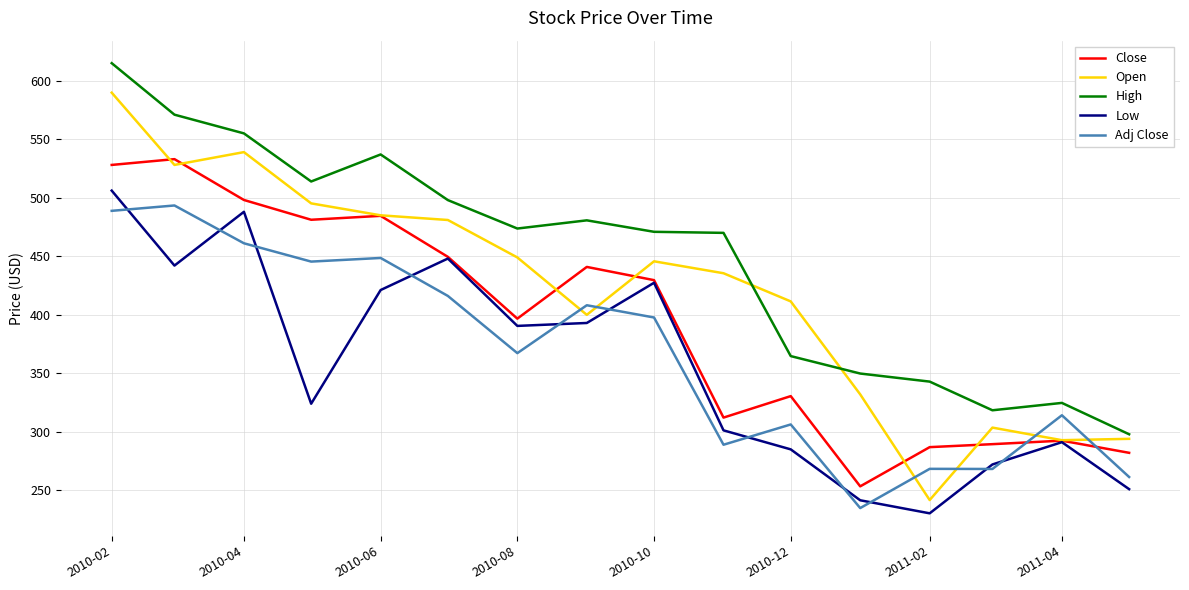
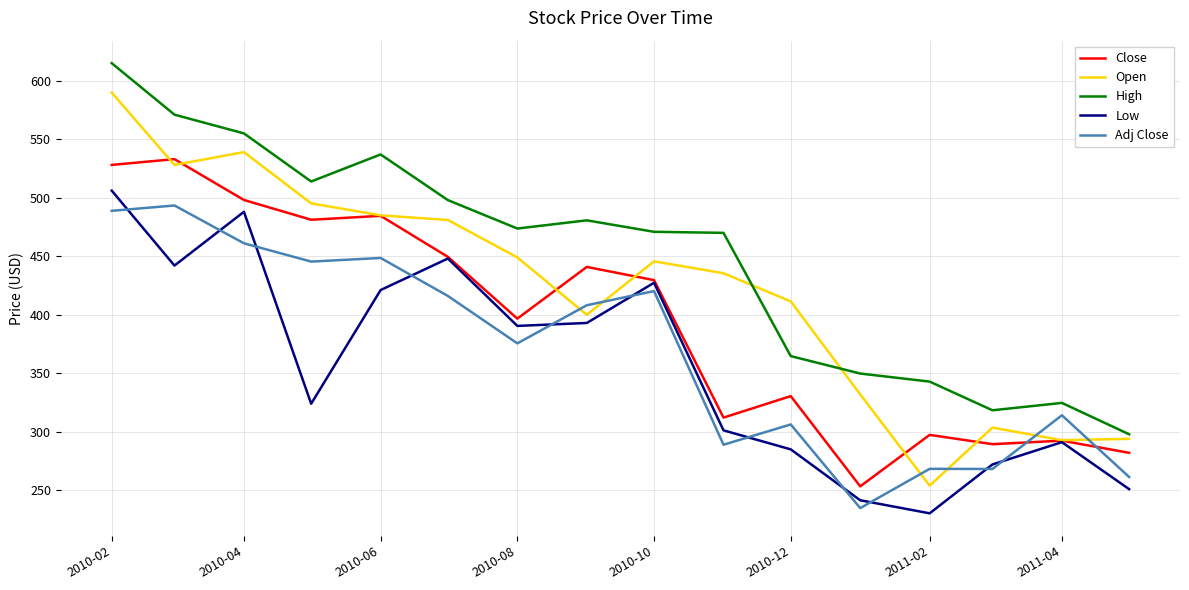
Adj Close, 2010-08: 367 -> 376
Adj Close, 2010-10: 398 -> 420
Close, 2011-02: 287 -> 297
Open, 2011-02: 242 -> 254
